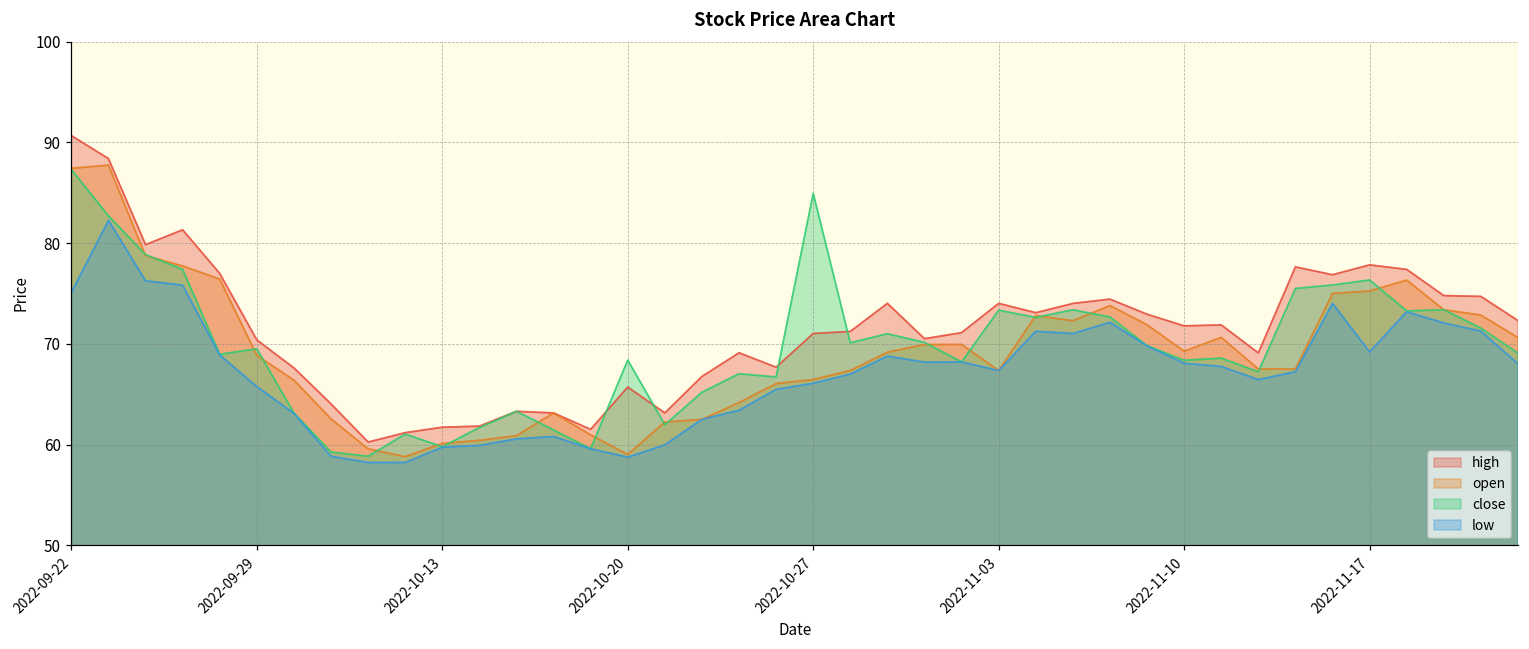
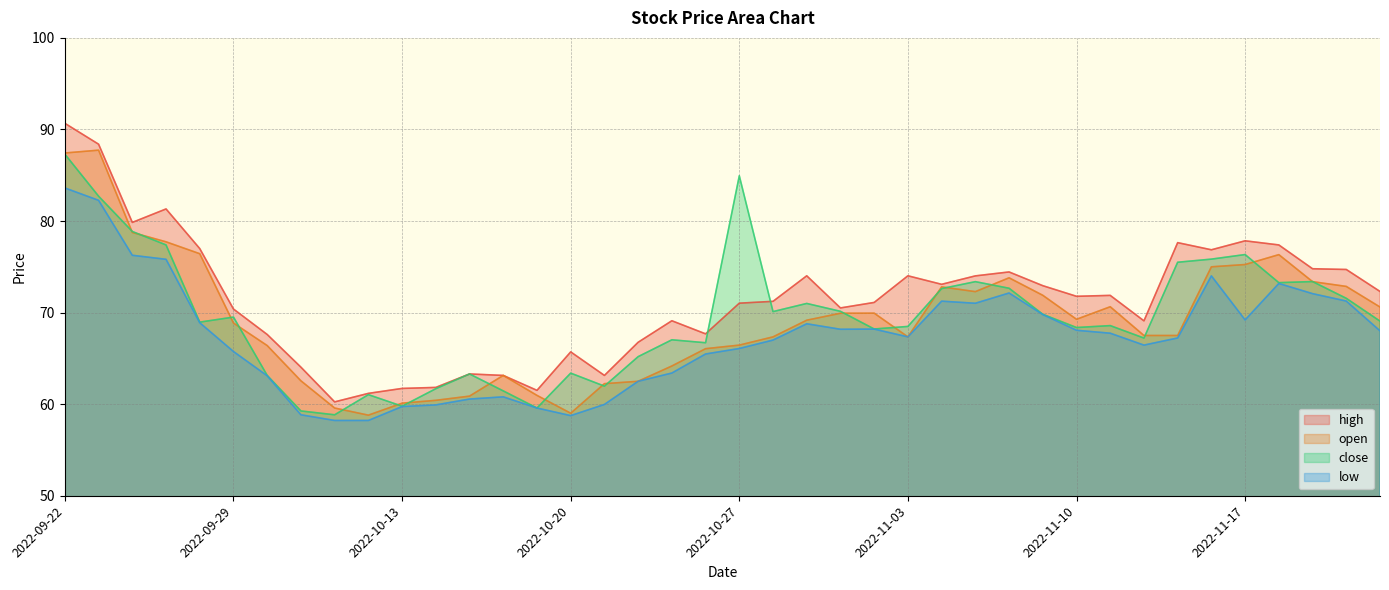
low, 2022-09-22: 75 -> 84
close, 2022-10-20: 68 -> 63
close, 2022-11-03: 73 -> 68
